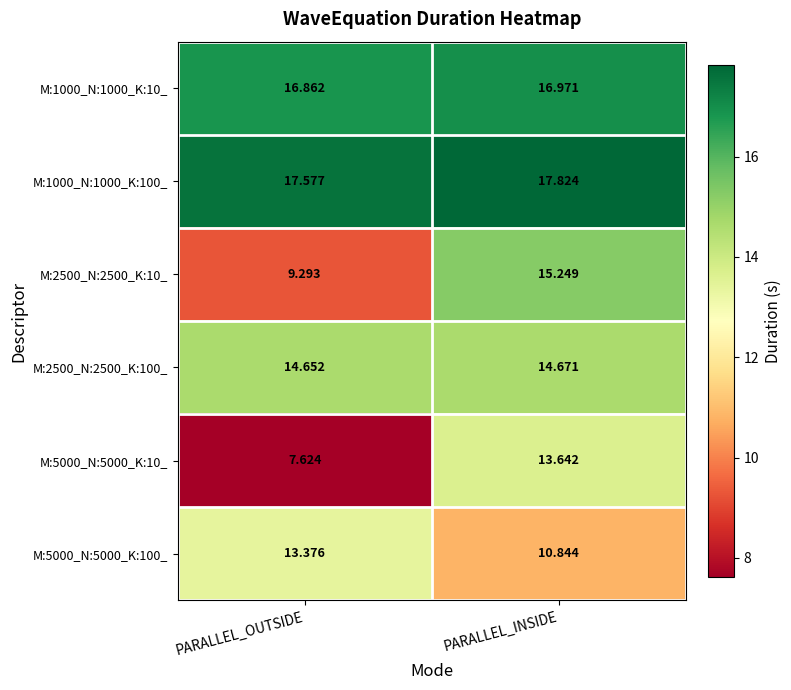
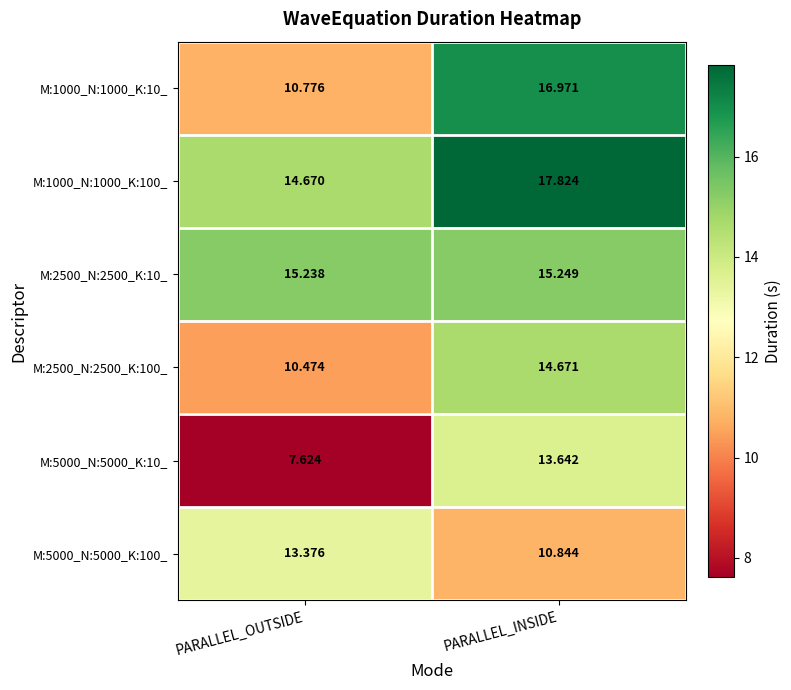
M:1000_N:1000_K:10_, PARALLEL_OUTSIDE: 16.862 -> 10.776
M:1000_N:1000_K:100_, PARALLEL_OUTSIDE: 17.577 -> 14.670
M:2500_N:2500_K:10_, PARALLEL_OUTSIDE: 9.293 -> 15.238
M:2500_N:2500_K:100_, PARALLEL_OUTSIDE: 14.652 -> 10.474
